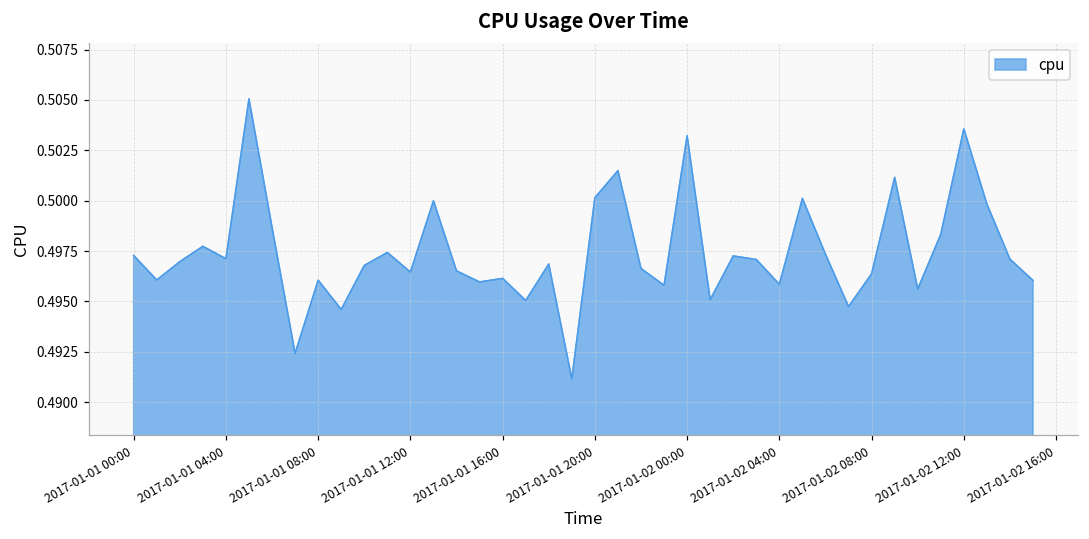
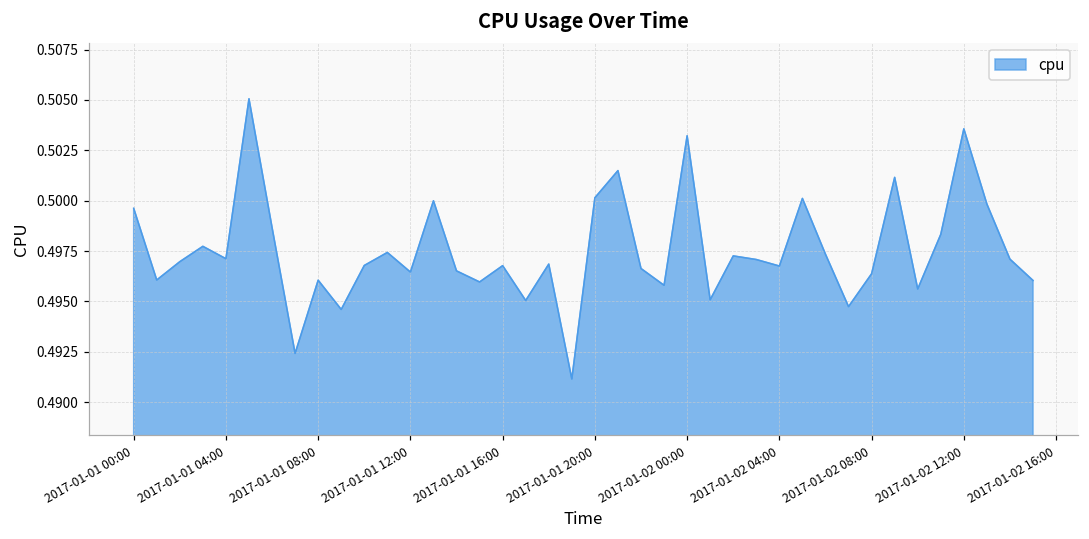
2017-01-01 00:00: 0.4973 -> 0.4996
2017-01-01 16:00: 0.4961 -> 0.4968
2017-01-02 04:00: 0.4958 -> 0.4968
